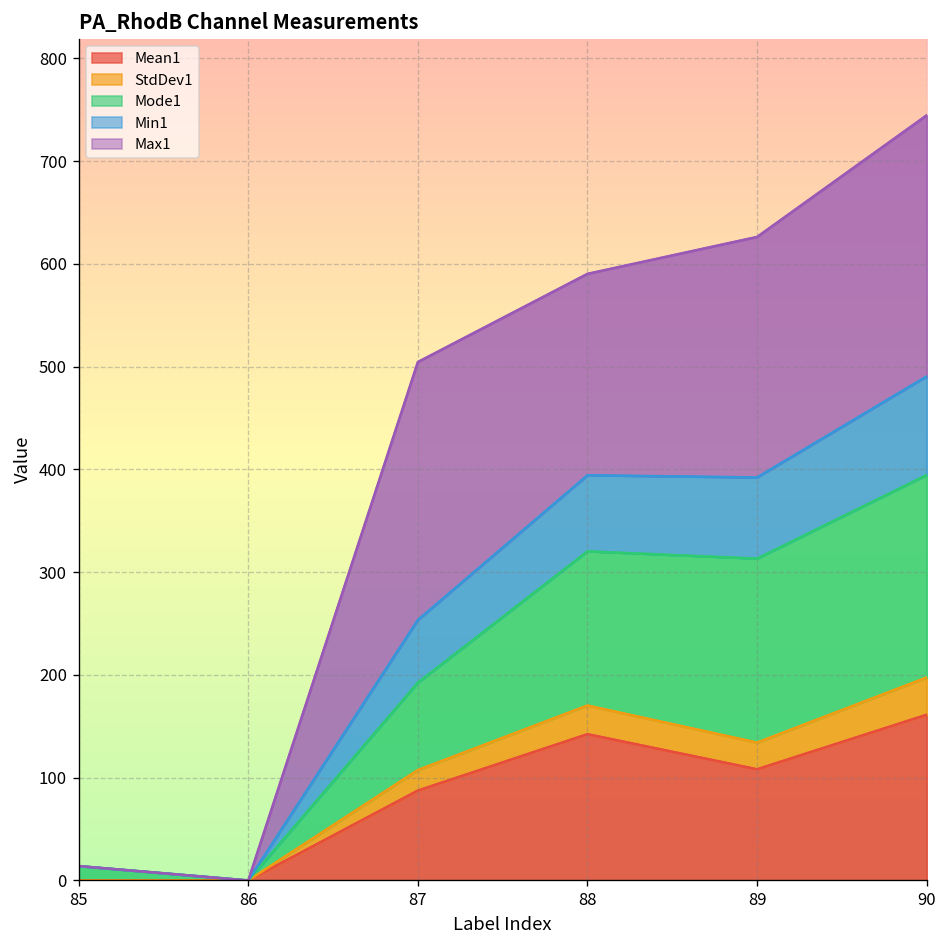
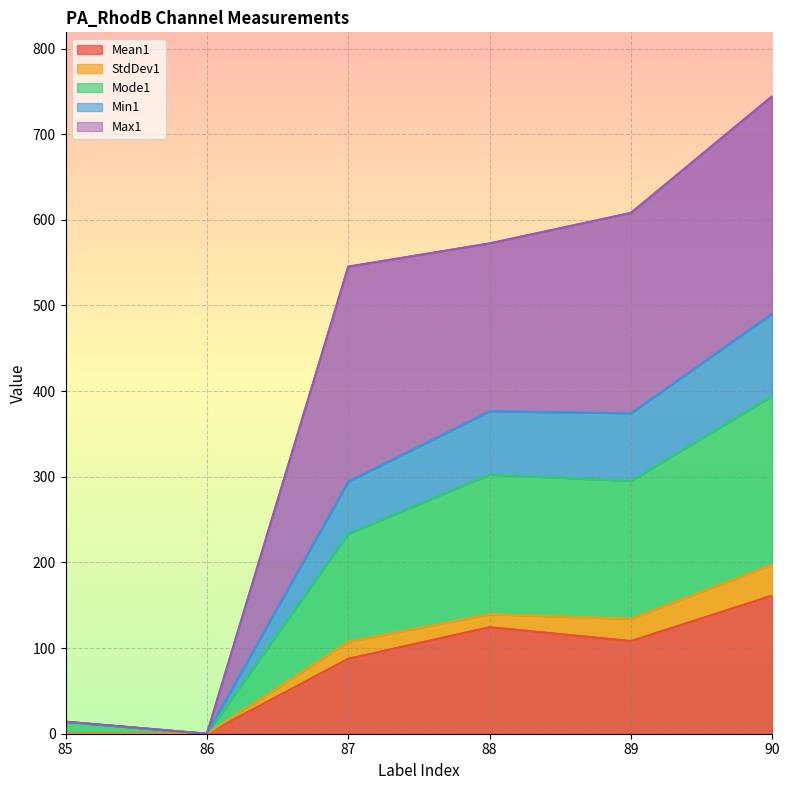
Mode1, 87: 90 -> 130
Mean1, 88: 140 -> 120
StdDev1, 88: 30 -> 20
Mode1, 88: 150 -> 160
Mode1, 89: 180 -> 160
